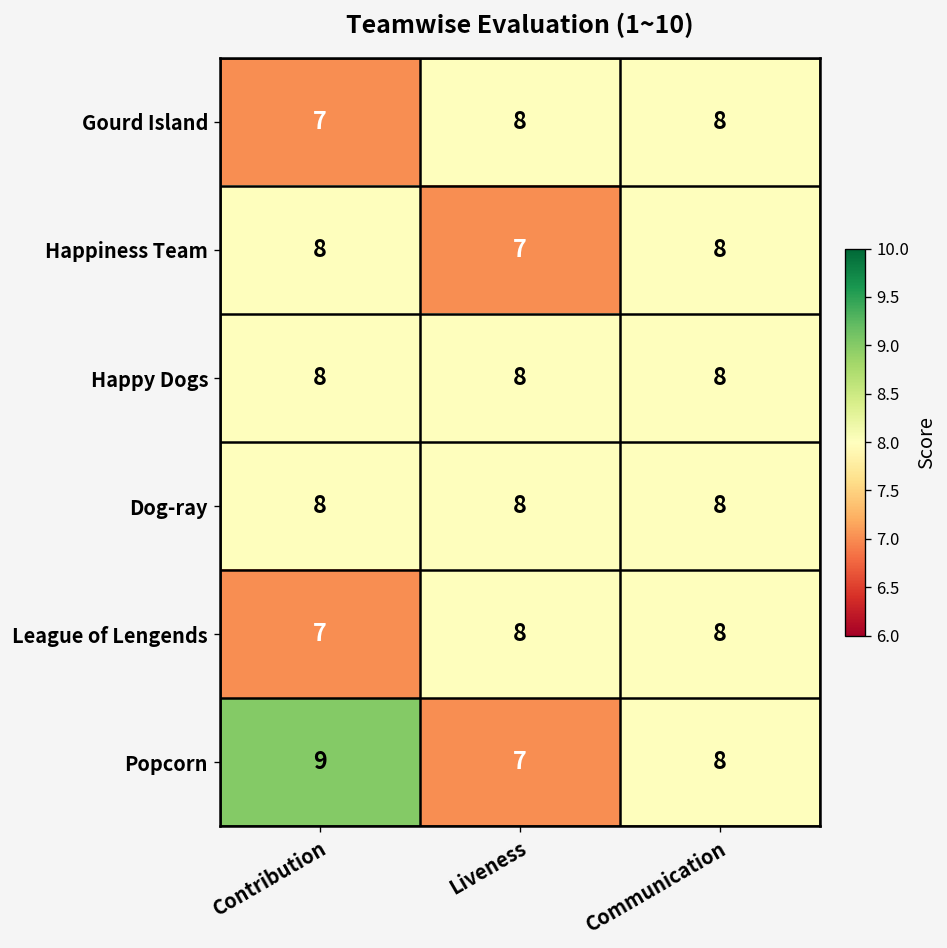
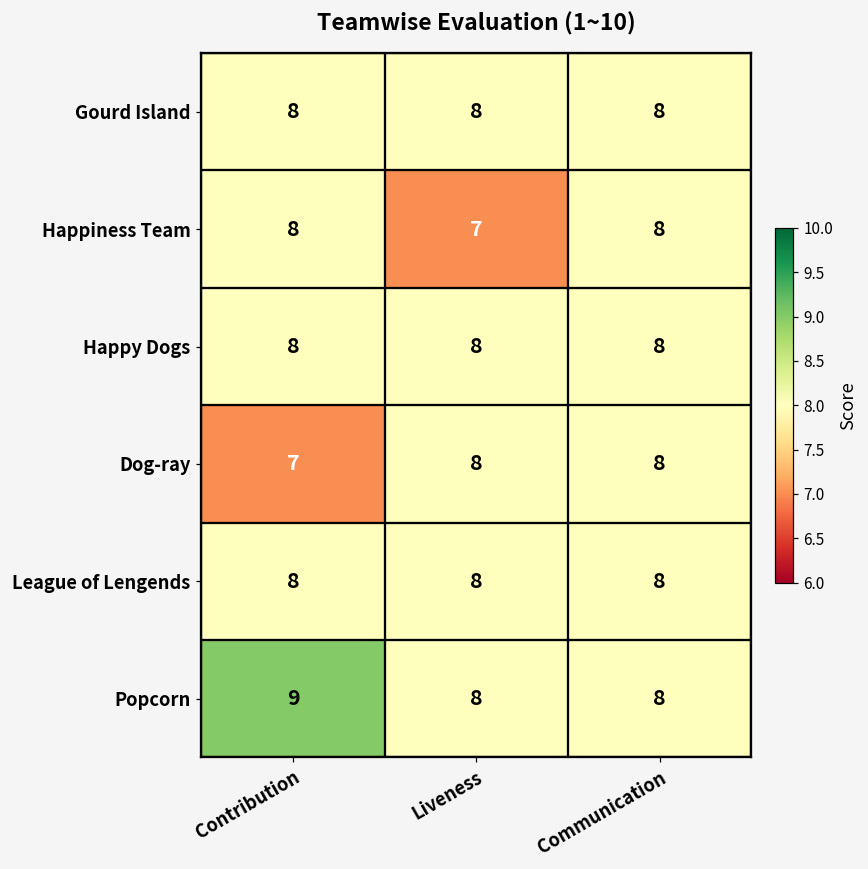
Gourd Island, Contribution: 7 -> 8
Dog-ray, Contribution: 8 -> 7
League of Lengends, Contribution: 7 -> 8
Popcorn, Liveness: 7 -> 8
